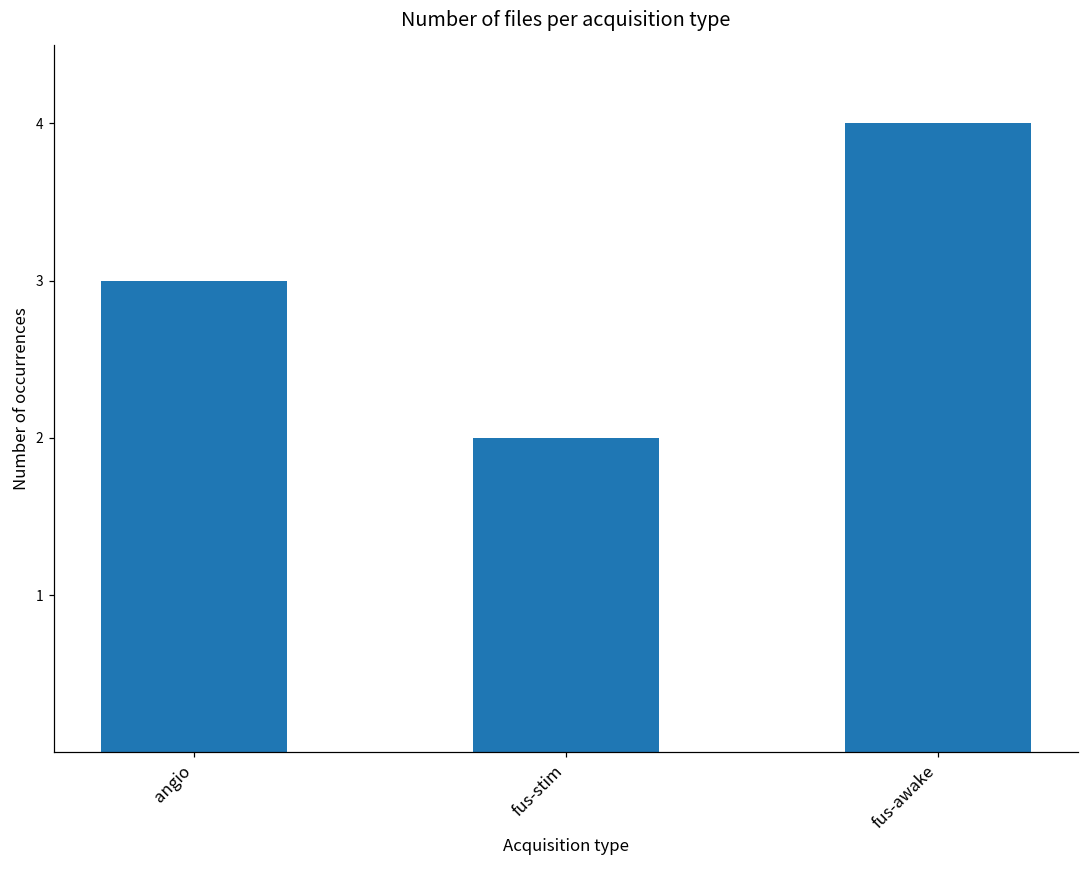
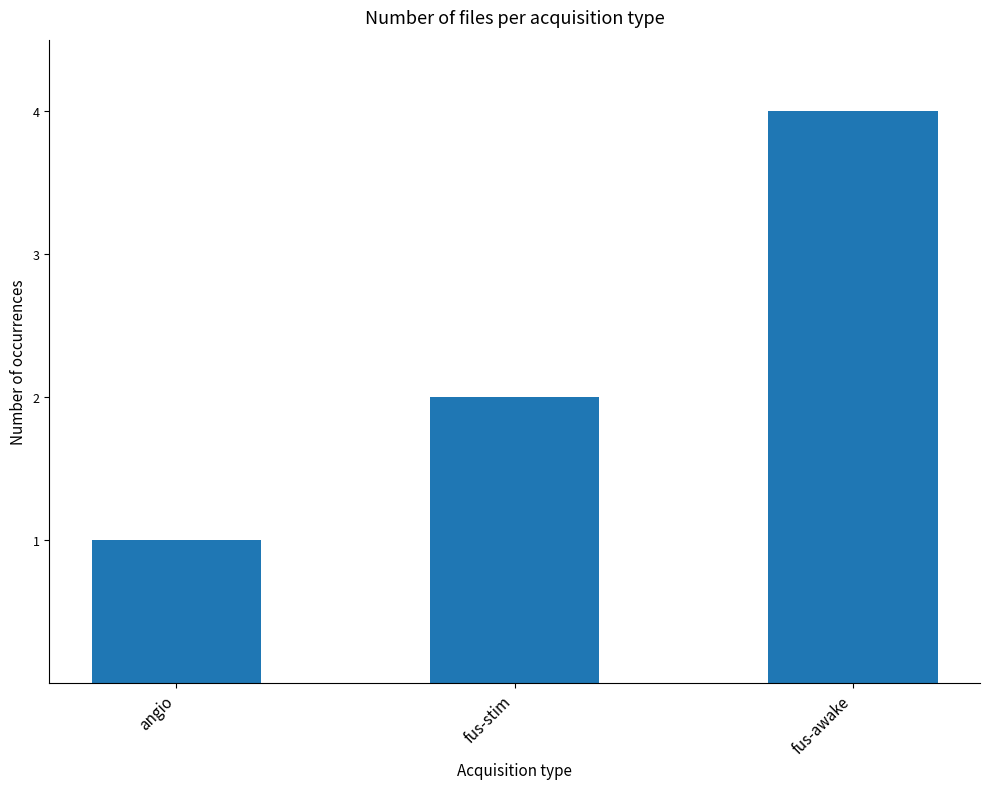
angio: 3 -> 1
